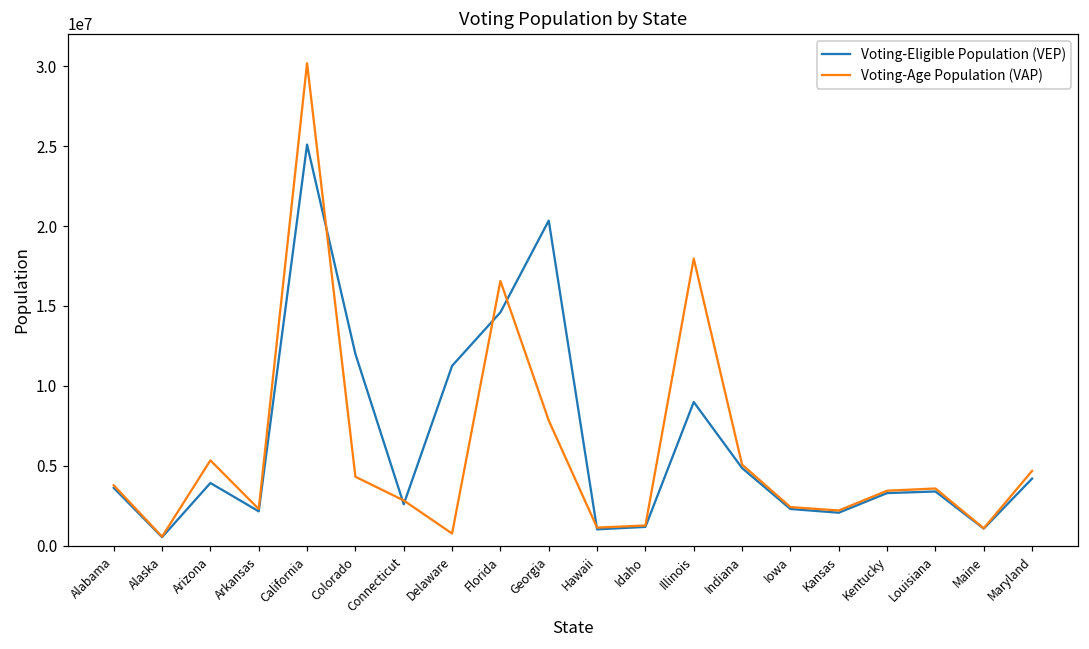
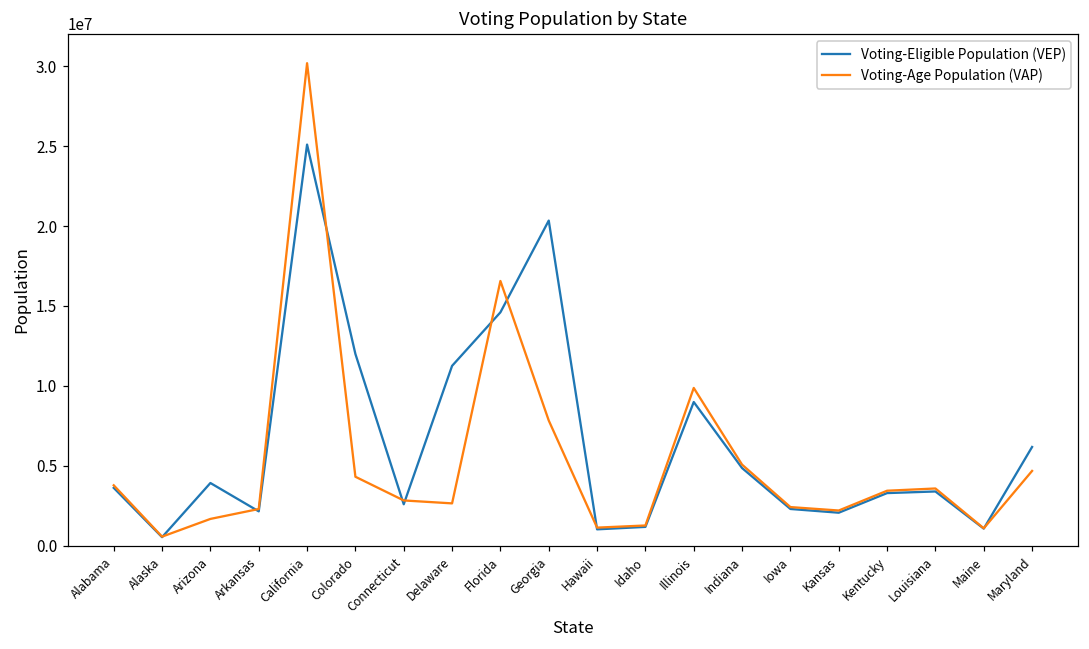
Voting-Age Population (VAP), Arizona: 5300000 -> 1700000
Voting-Age Population (VAP), Delaware: 700000 -> 2600000
Voting-Age Population (VAP), Illinois: 18000000 -> 9900000
Voting-Eligible Population (VEP), Maryland: 4200000 -> 6200000
